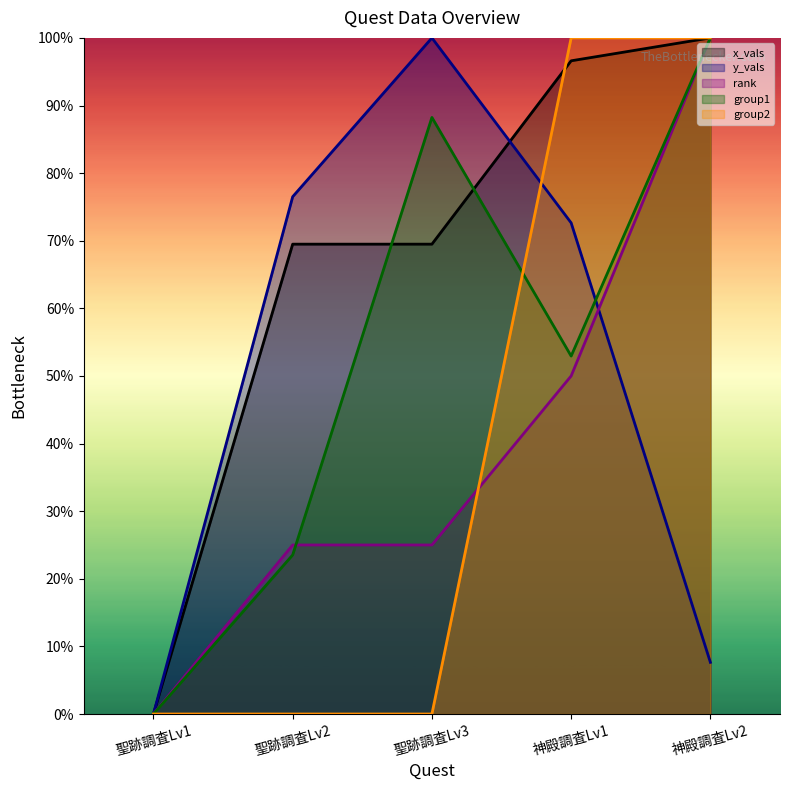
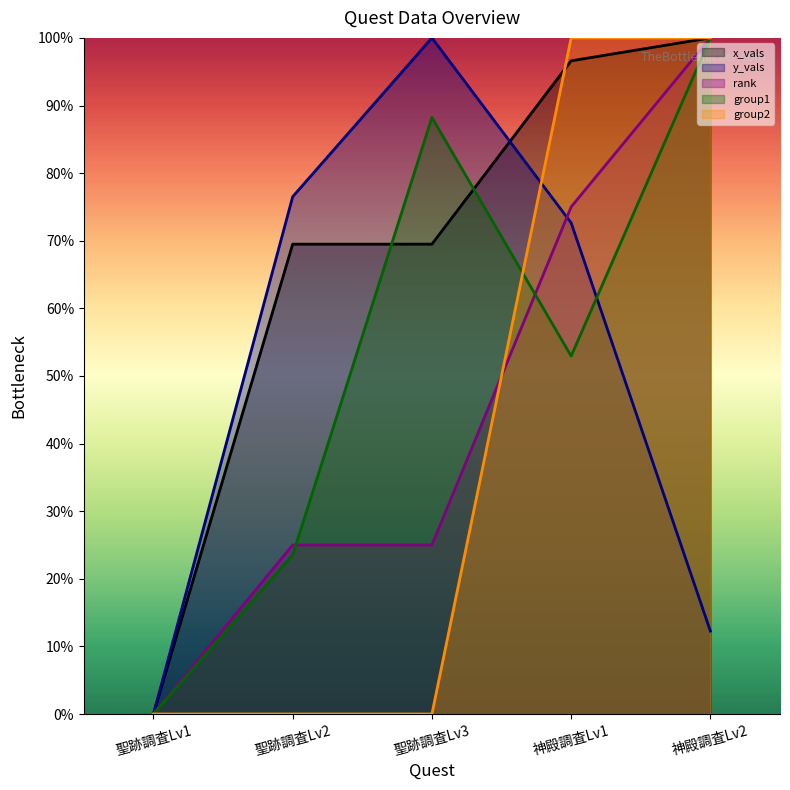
rank, 神殿調査Lv1: 50% -> 75%
y_vals, 神殿調査Lv2: 8% -> 12%
